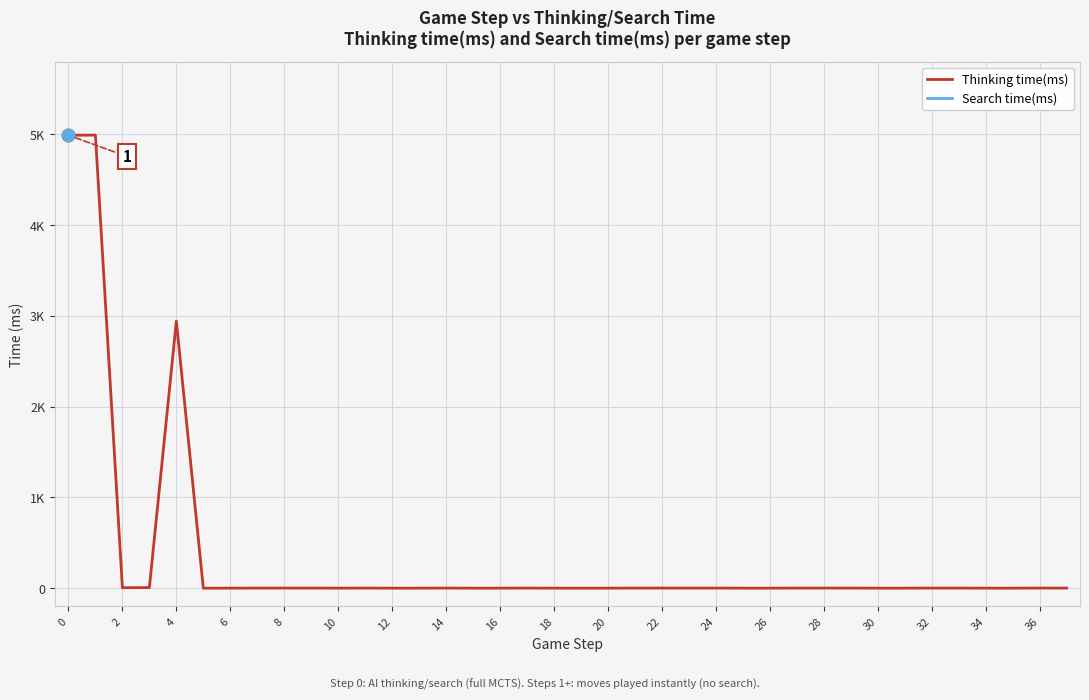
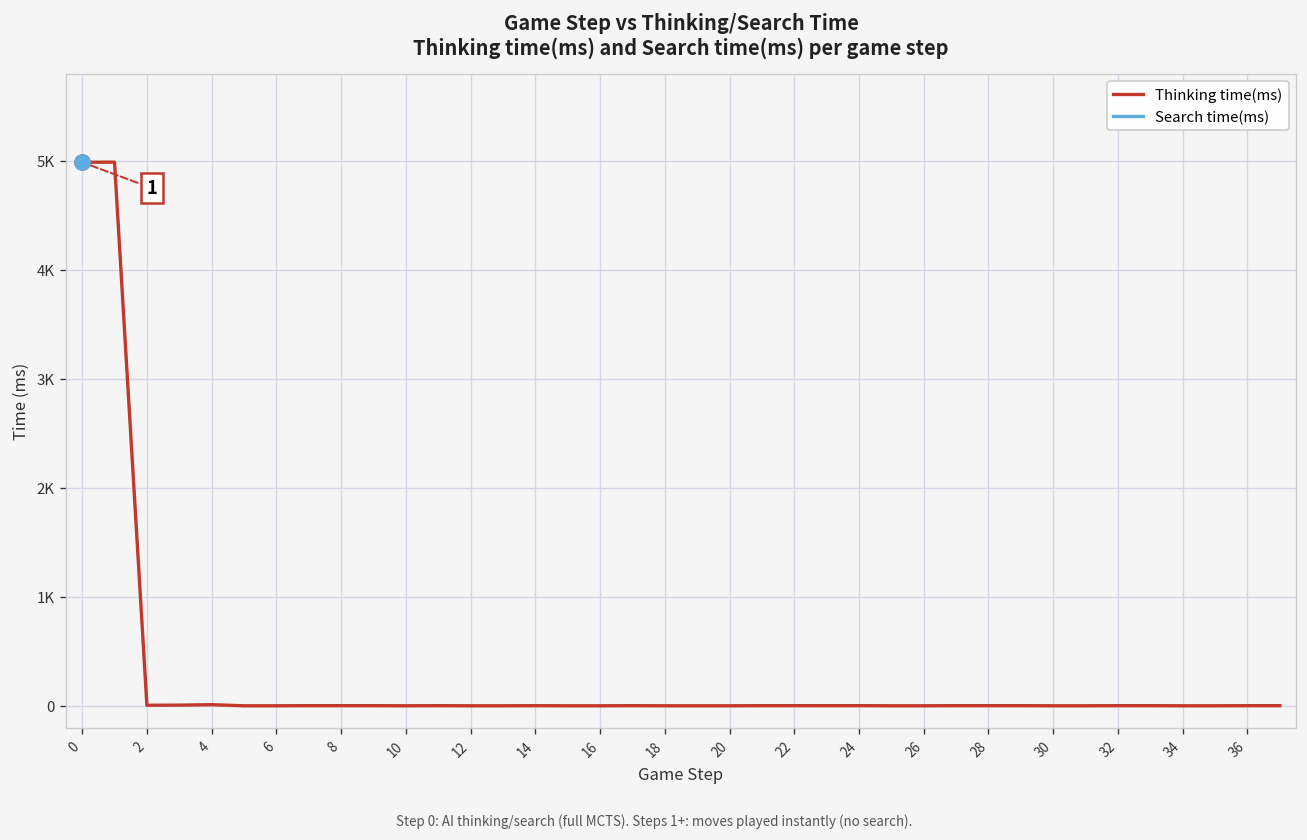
Thinking time(ms), 4: 2900 -> 0
